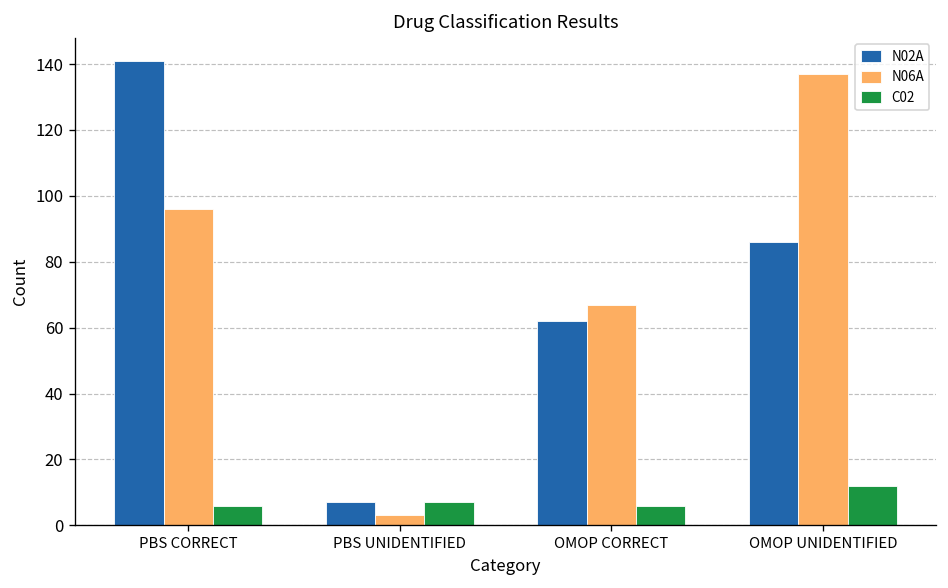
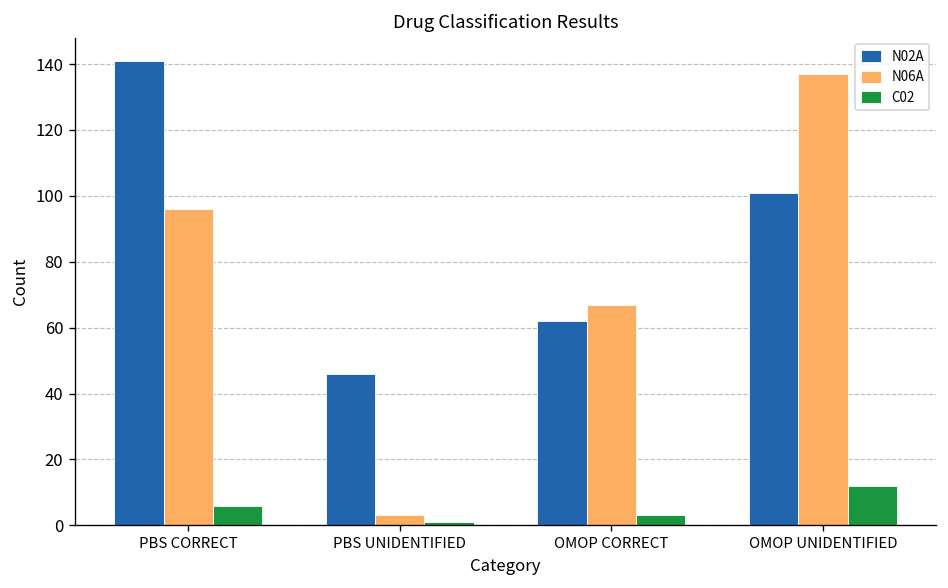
N02A, PBS UNIDENTIFIED: 7 -> 46
C02, PBS UNIDENTIFIED: 7 -> 1
C02, OMOP CORRECT: 6 -> 3
N02A, OMOP UNIDENTIFIED: 86 -> 101
